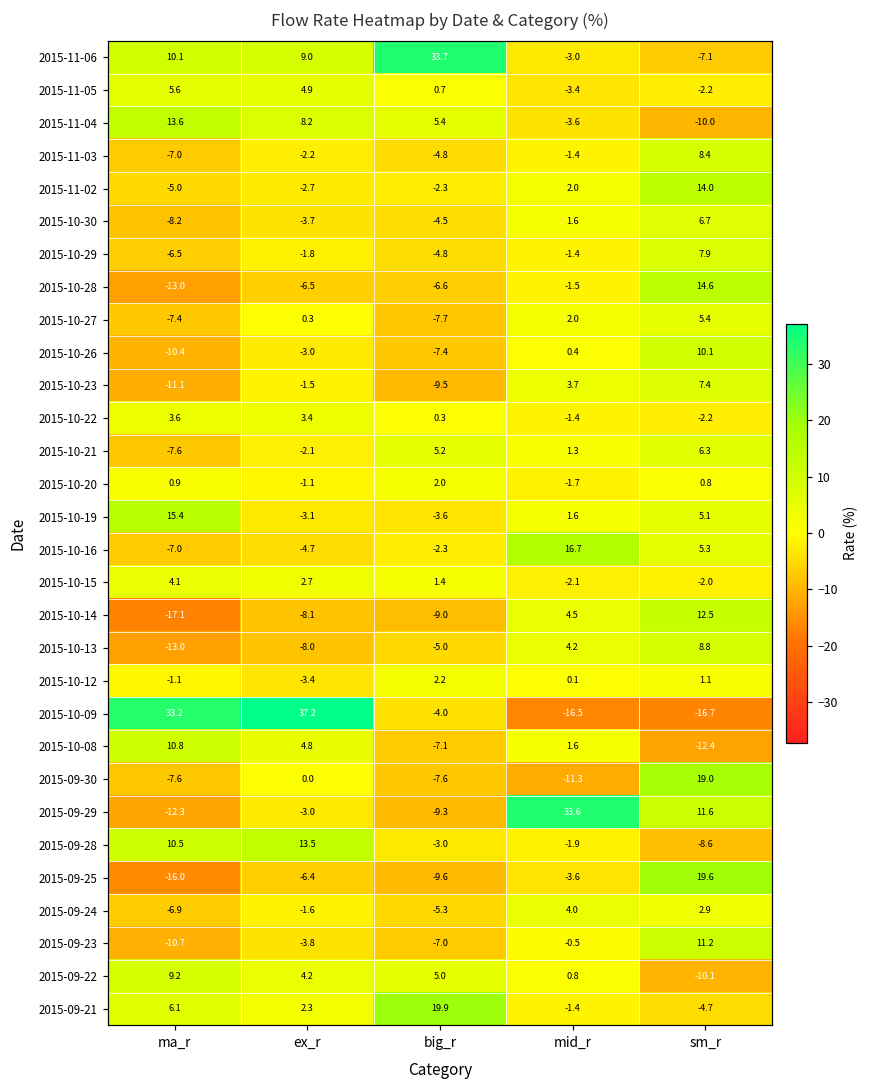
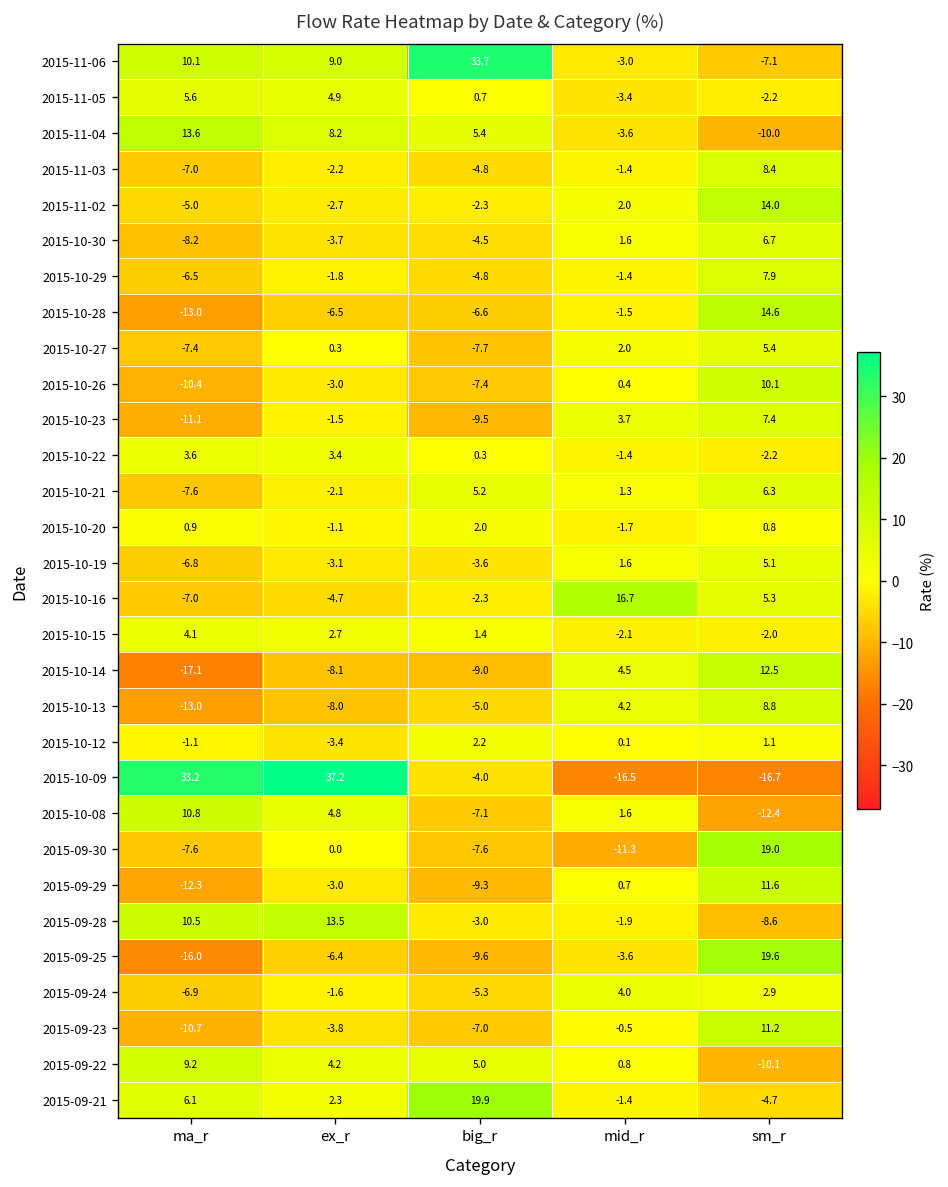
2015-10-19, ma_r: 15.4 -> -6.8
2015-09-29, mid_r: 33.6 -> 0.7
